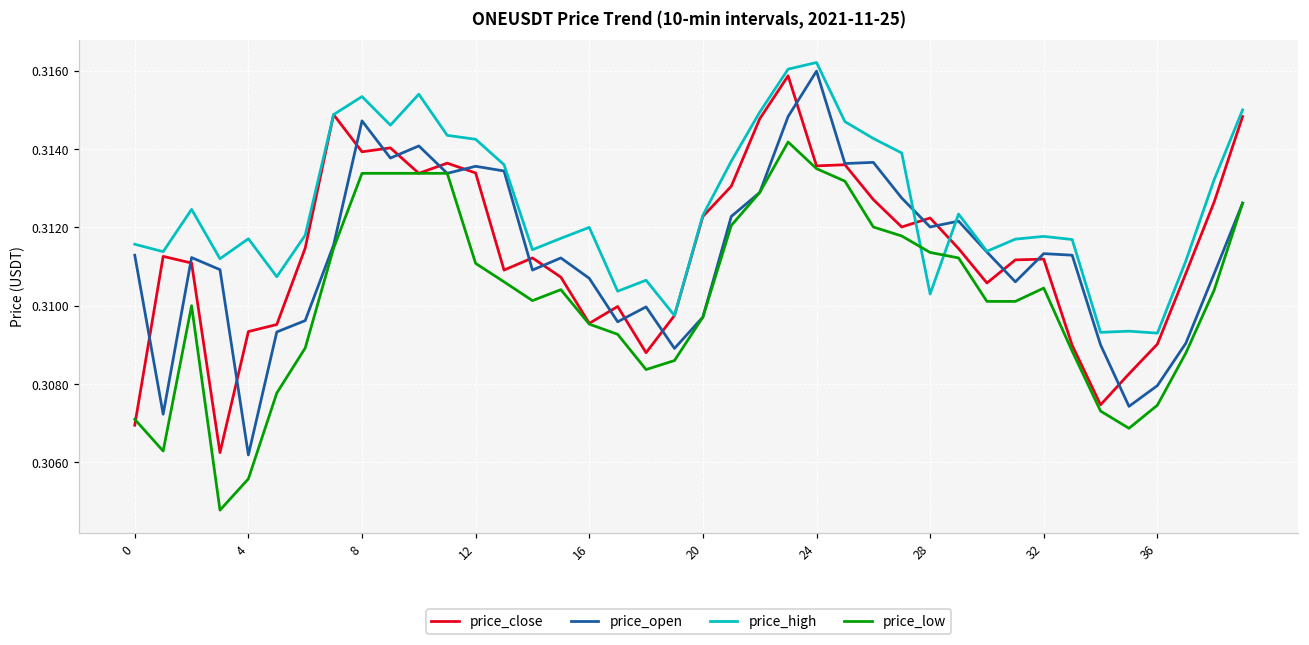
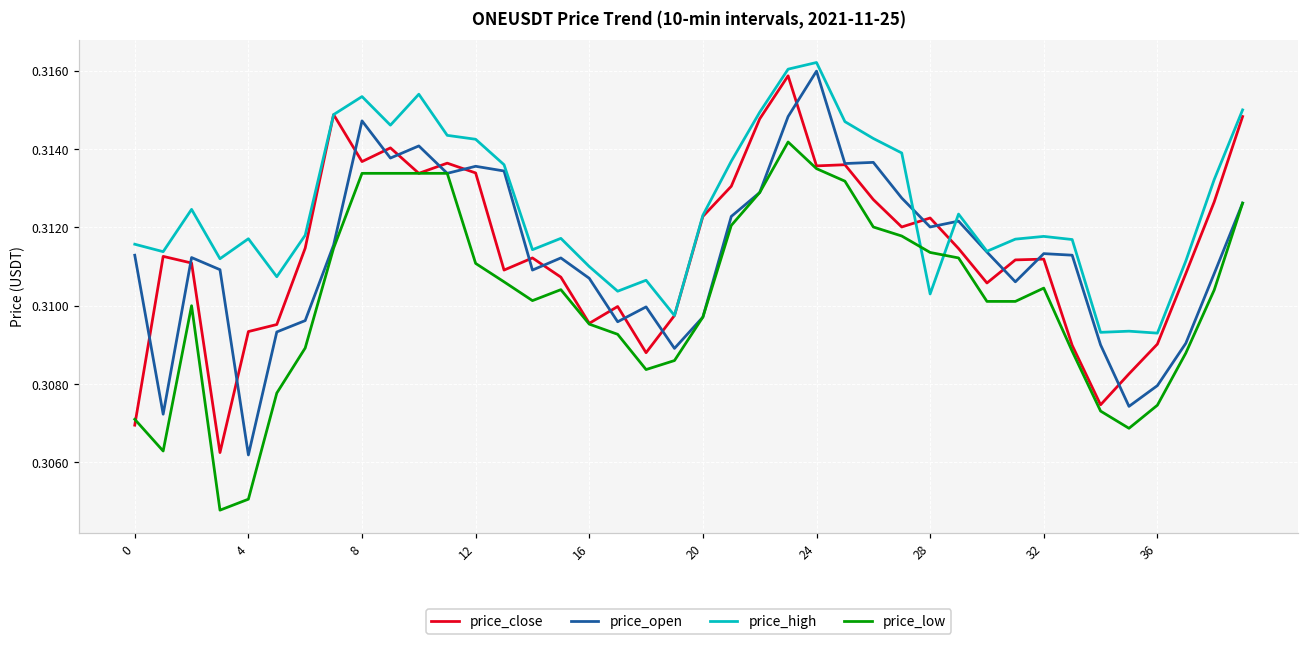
price_low, 4: 0.3056 -> 0.3051
price_close, 8: 0.3139 -> 0.3137
price_high, 16: 0.312 -> 0.311
